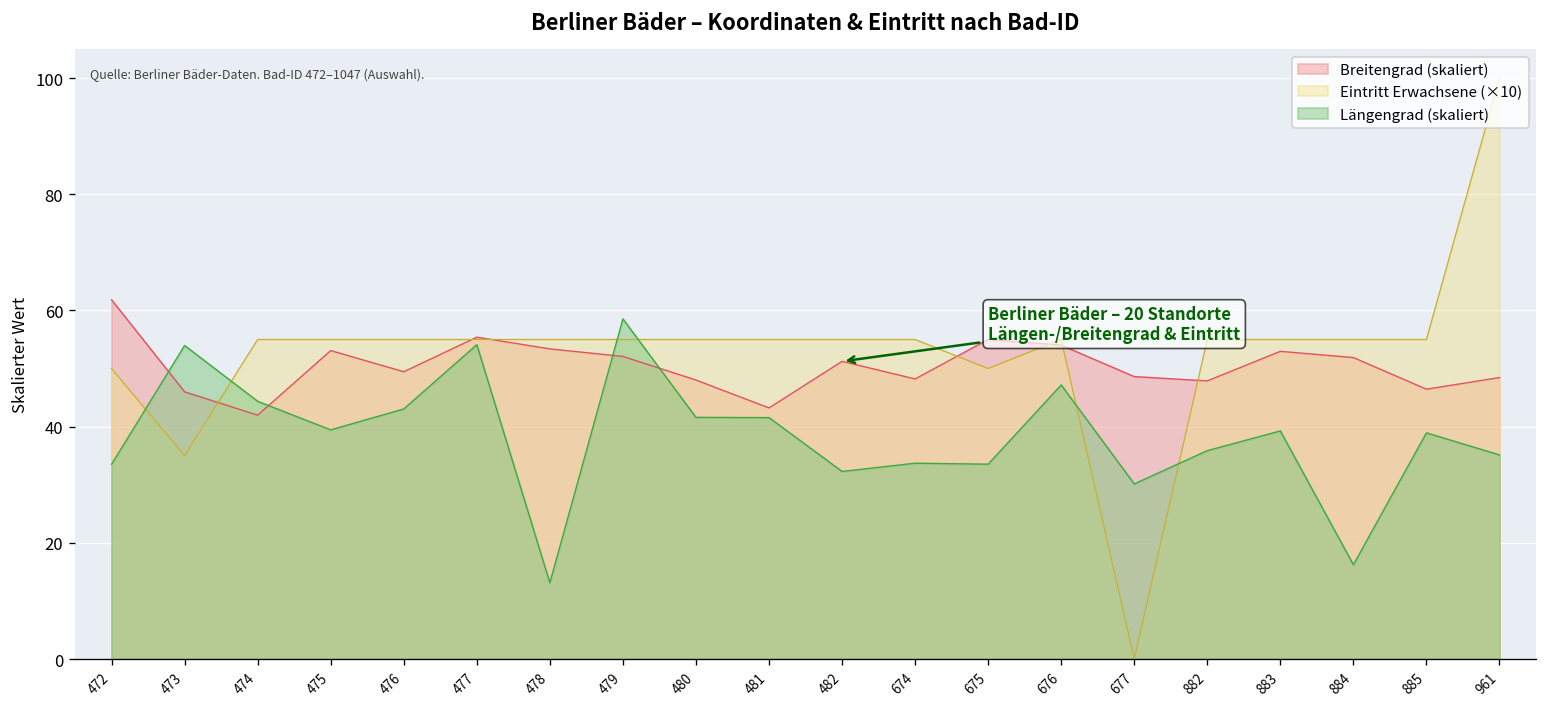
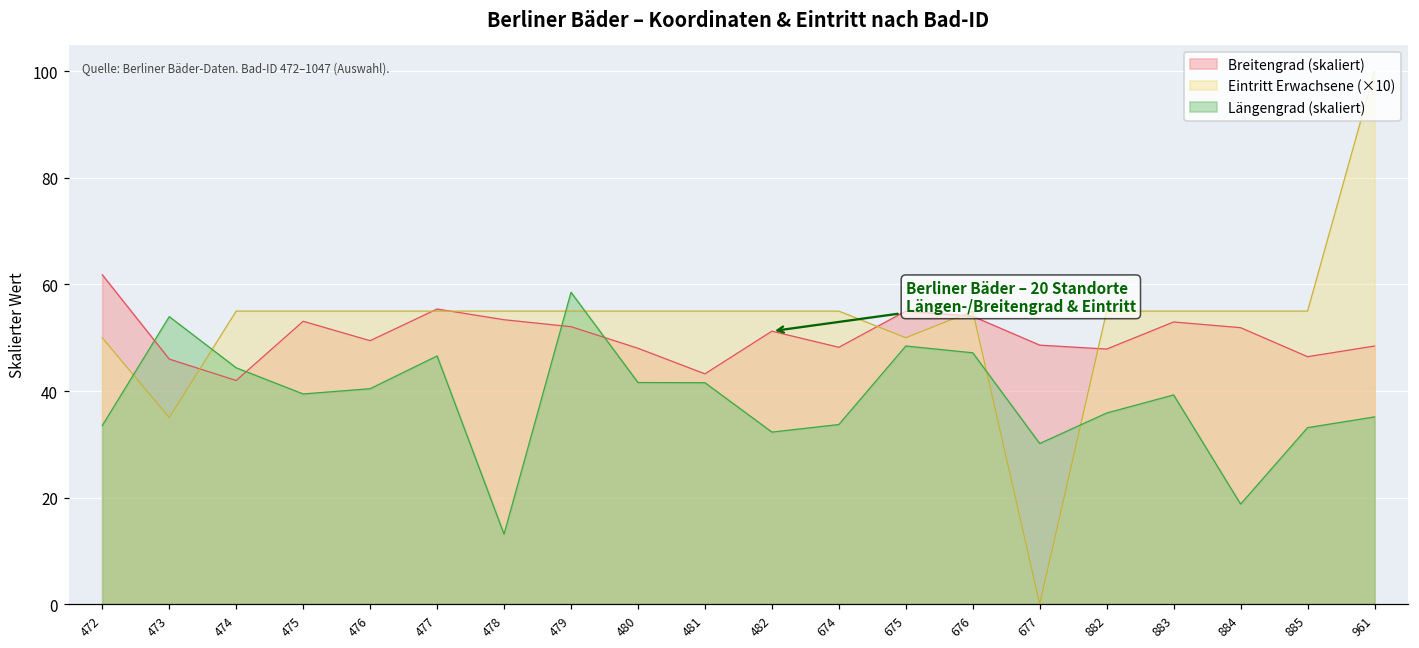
Längengrad (skaliert), 476: 43 -> 40
Längengrad (skaliert), 477: 54 -> 47
Längengrad (skaliert), 675: 34 -> 48
Längengrad (skaliert), 884: 16 -> 19
Längengrad (skaliert), 885: 39 -> 33
